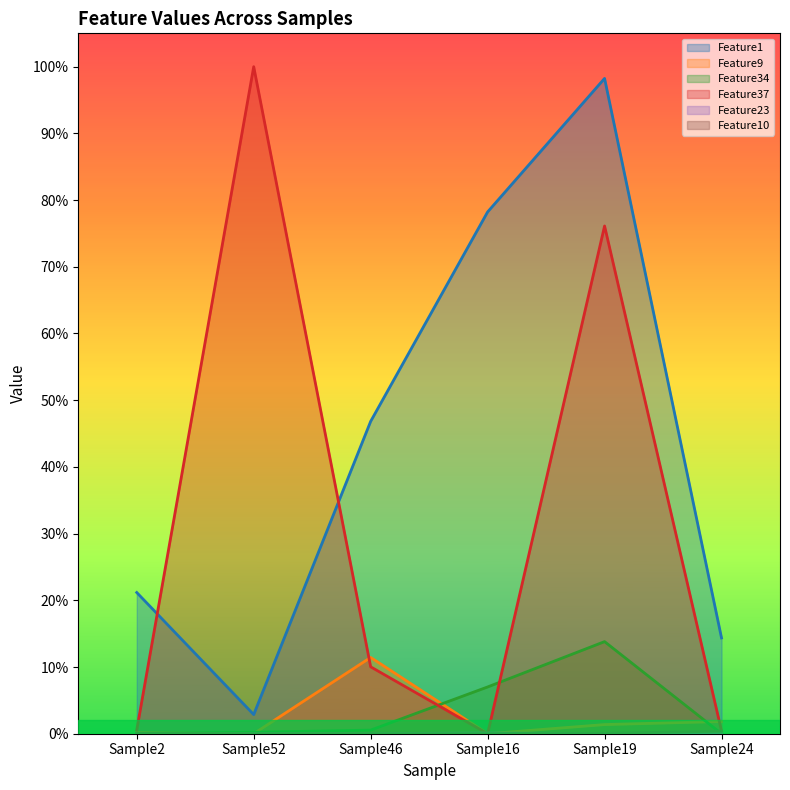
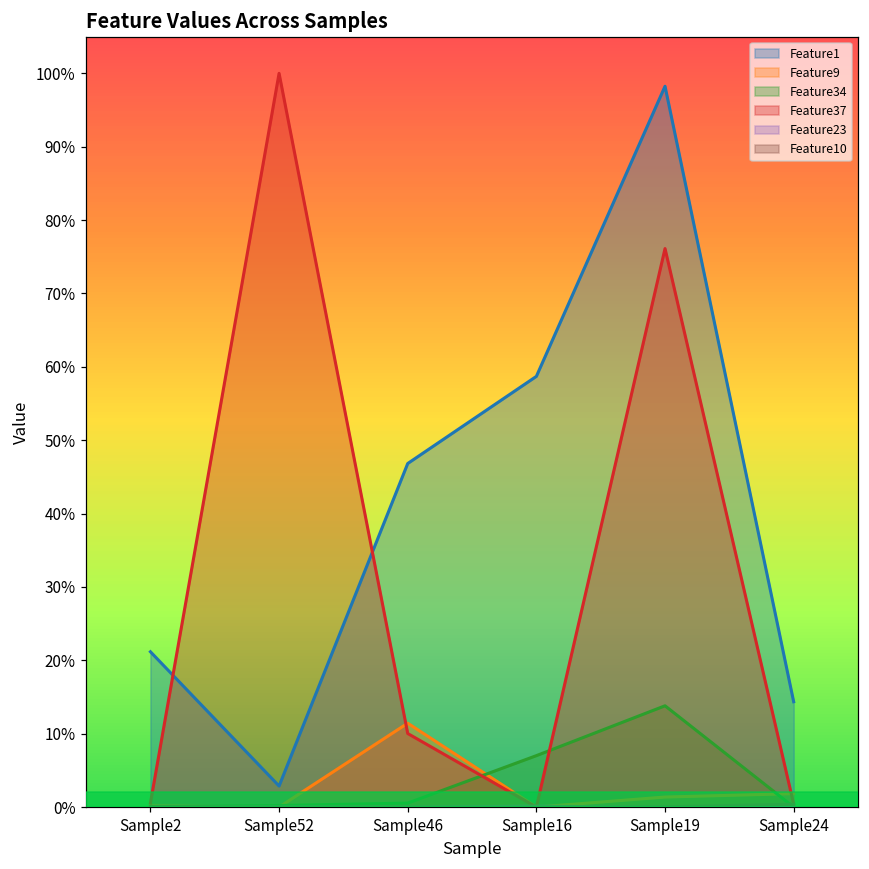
Feature1, Sample16: 78% -> 59%
